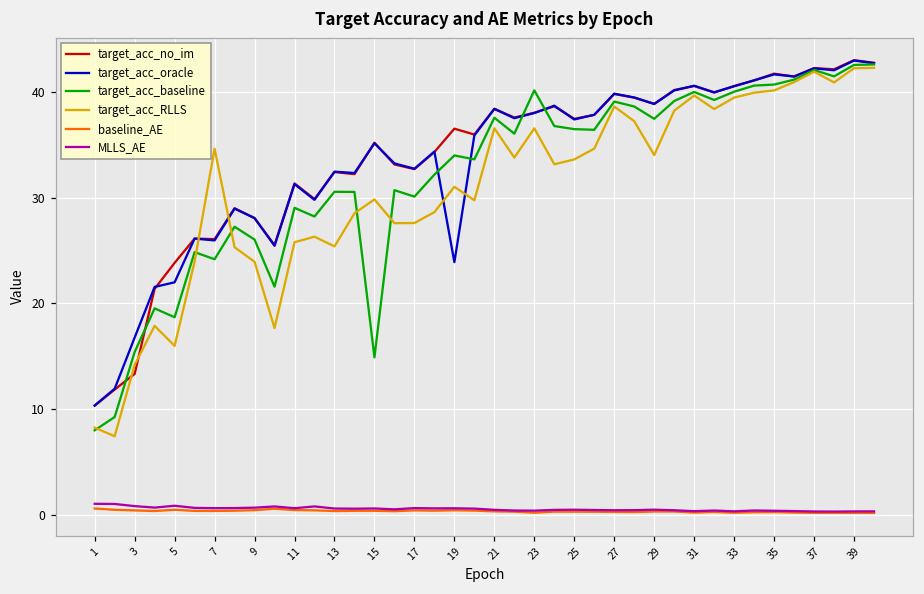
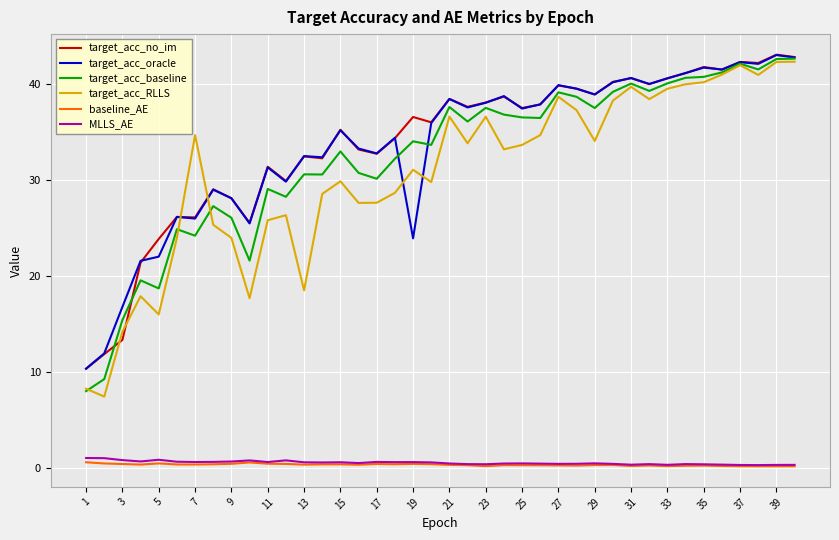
target_acc_RLLS, 13: 25 -> 18
target_acc_baseline, 15: 15 -> 33
target_acc_baseline, 23: 40 -> 38
